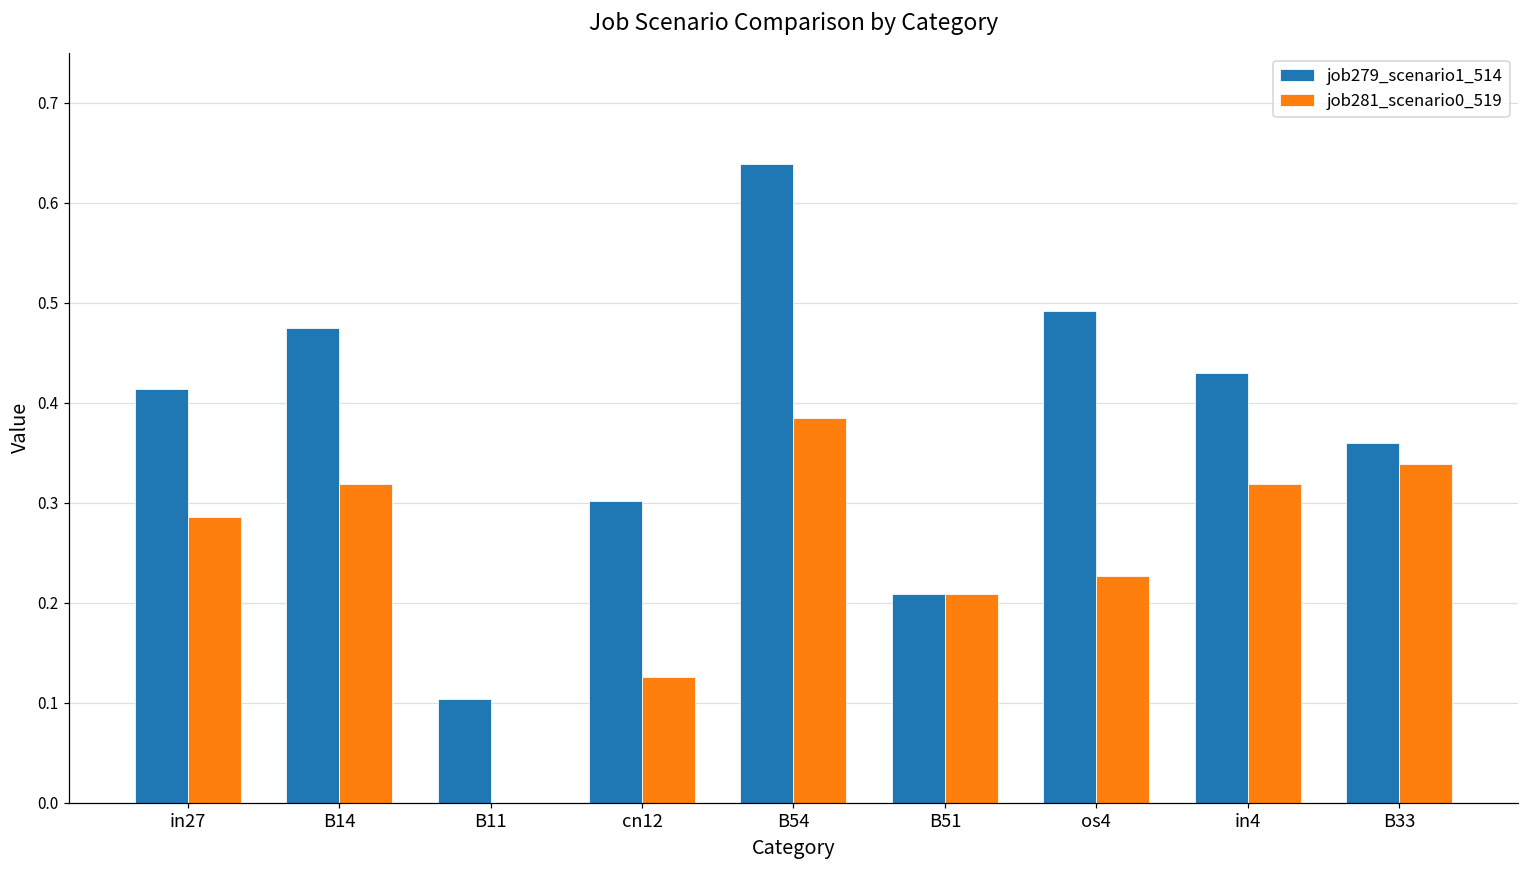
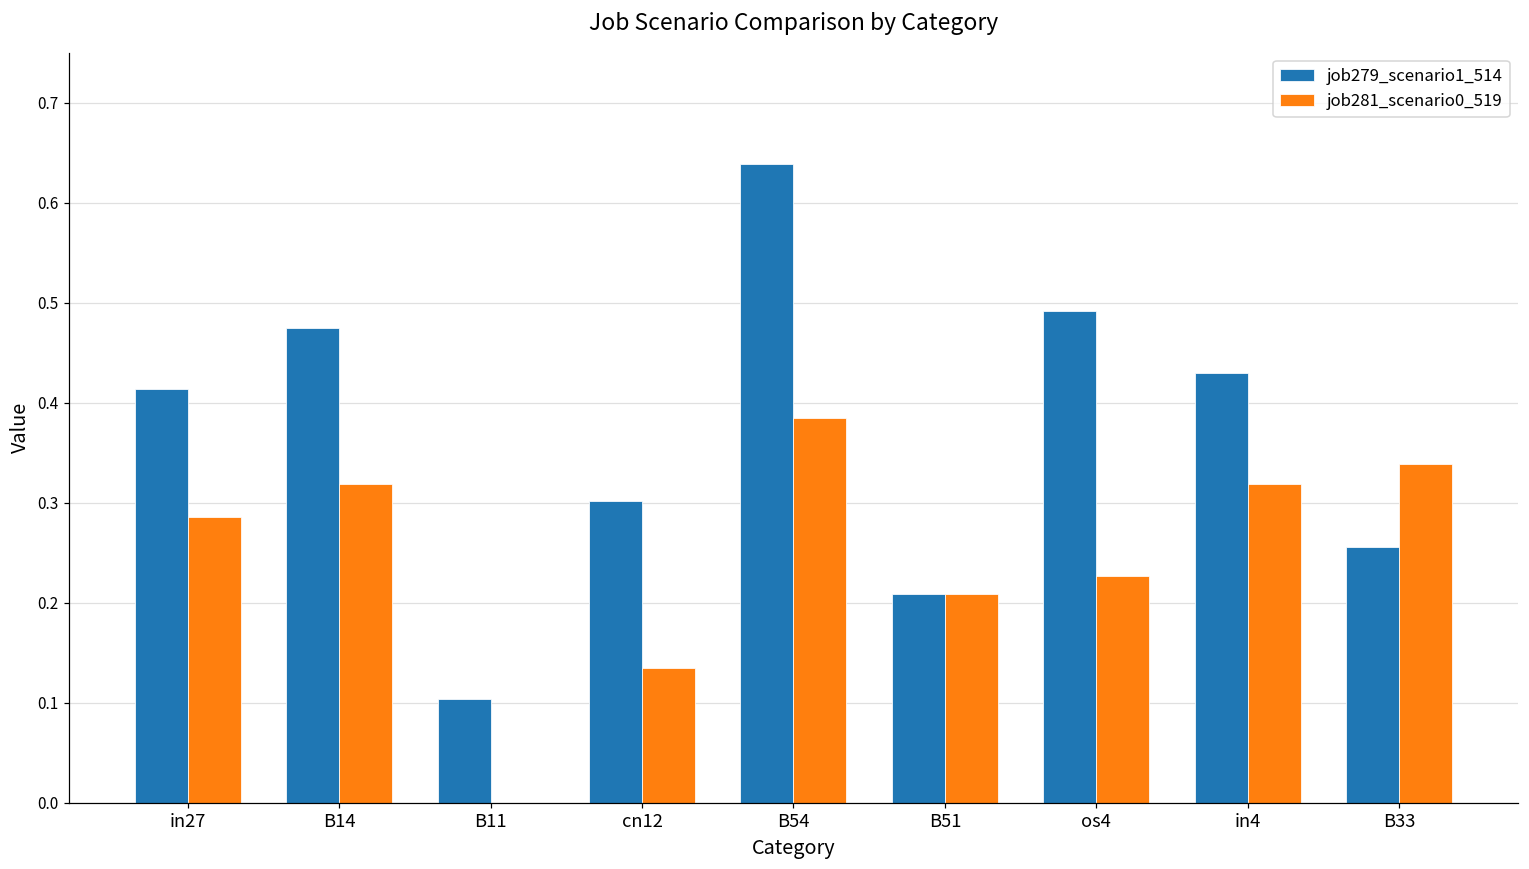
job281_scenario0_519, cn12: 0.13 -> 0.14
job279_scenario1_514, B33: 0.36 -> 0.26
